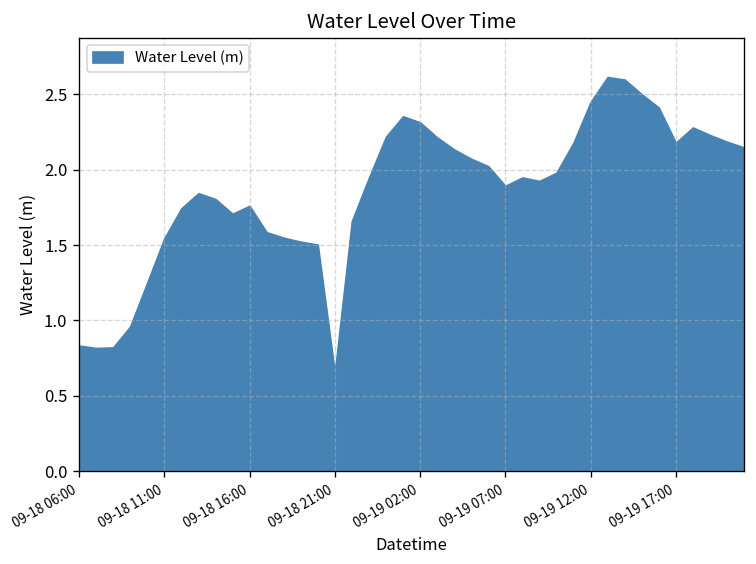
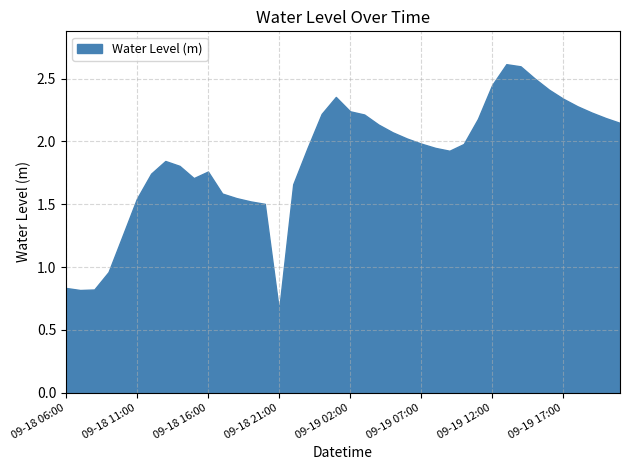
09-19 02:00: 2.31 -> 2.24
09-19 07:00: 1.89 -> 1.98
09-19 17:00: 2.18 -> 2.34
